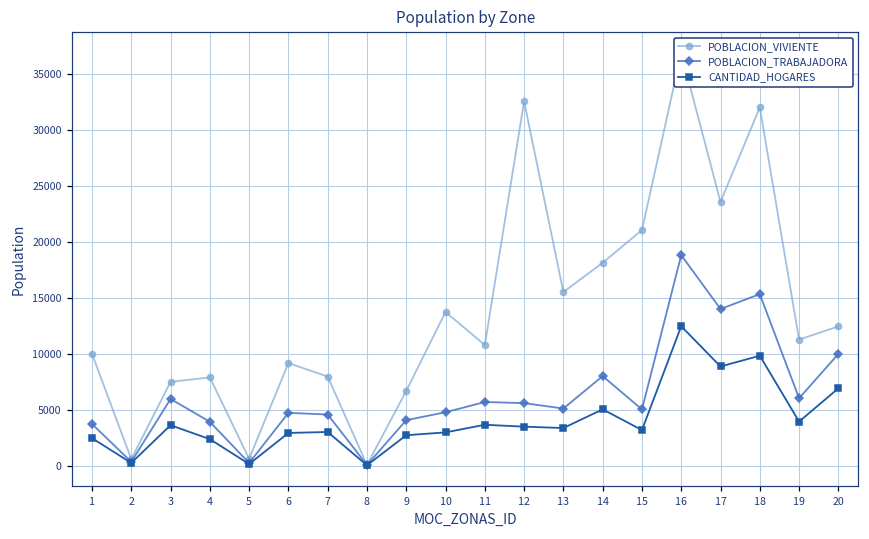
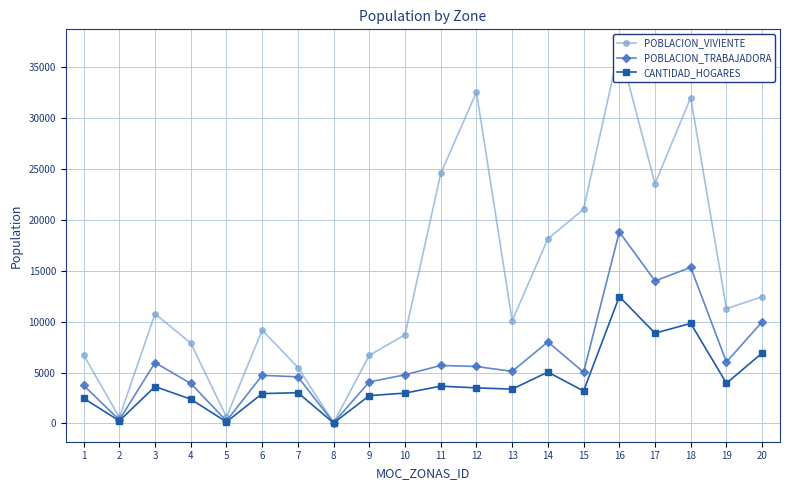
POBLACION_VIVIENTE, 1: 10000 -> 6700
POBLACION_VIVIENTE, 3: 7500 -> 10800
POBLACION_VIVIENTE, 7: 8000 -> 5500
POBLACION_VIVIENTE, 10: 13700 -> 8700
POBLACION_VIVIENTE, 11: 10800 -> 24600
POBLACION_VIVIENTE, 13: 15500 -> 10100
